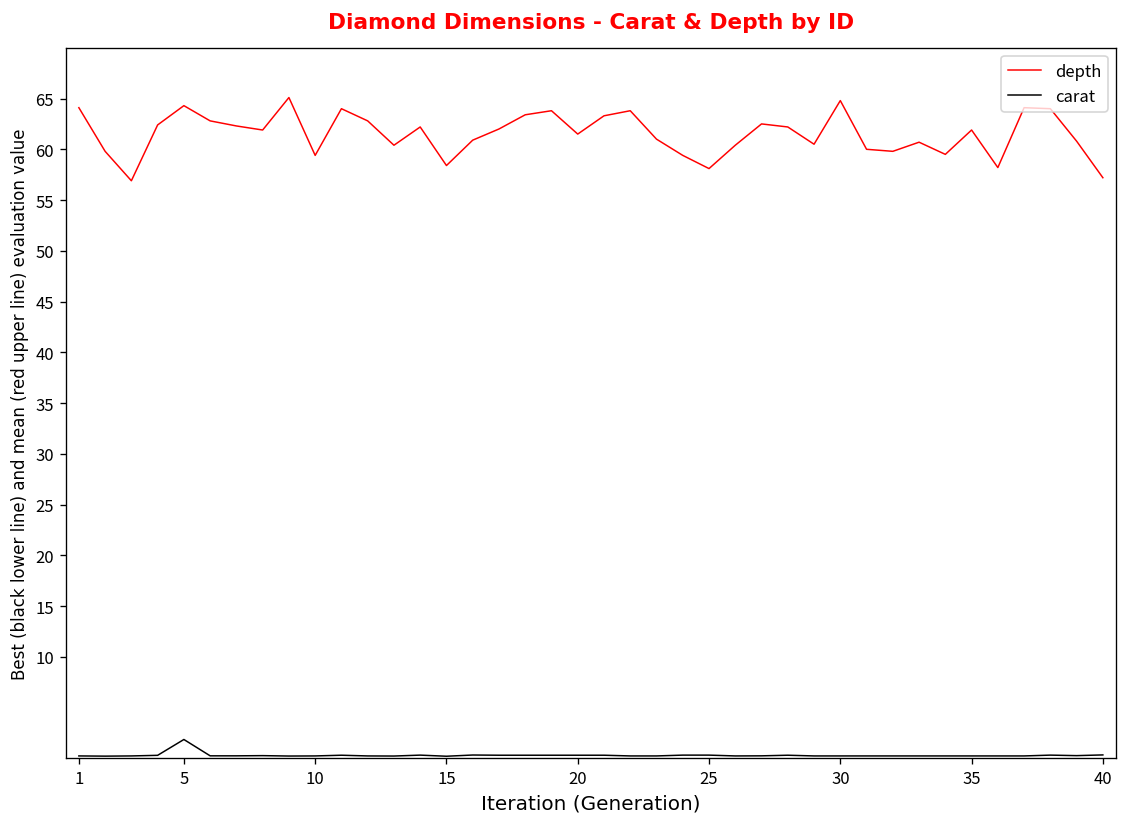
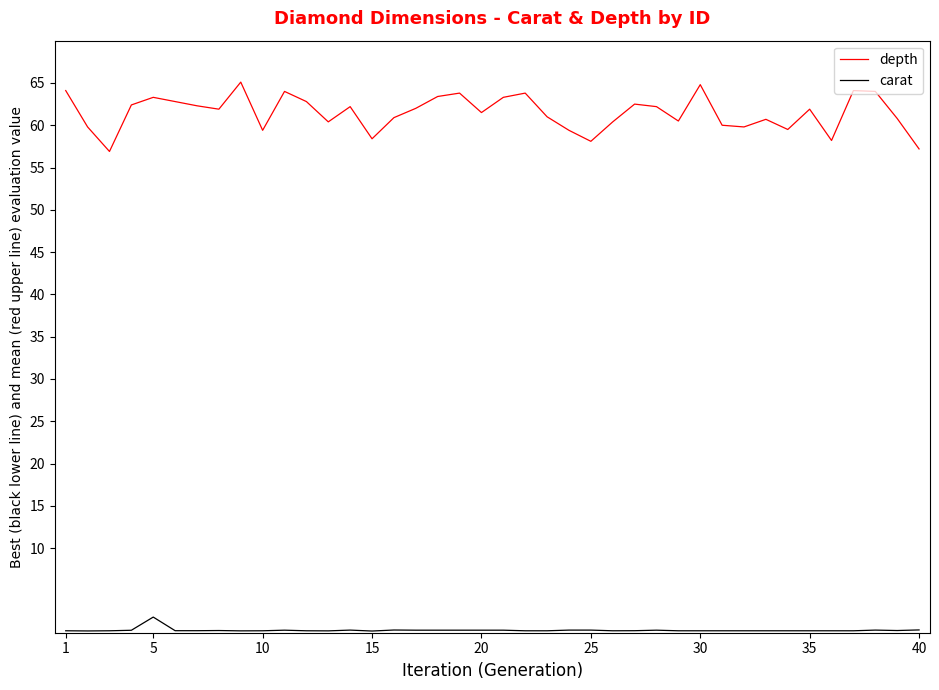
depth, 5: 64 -> 63
